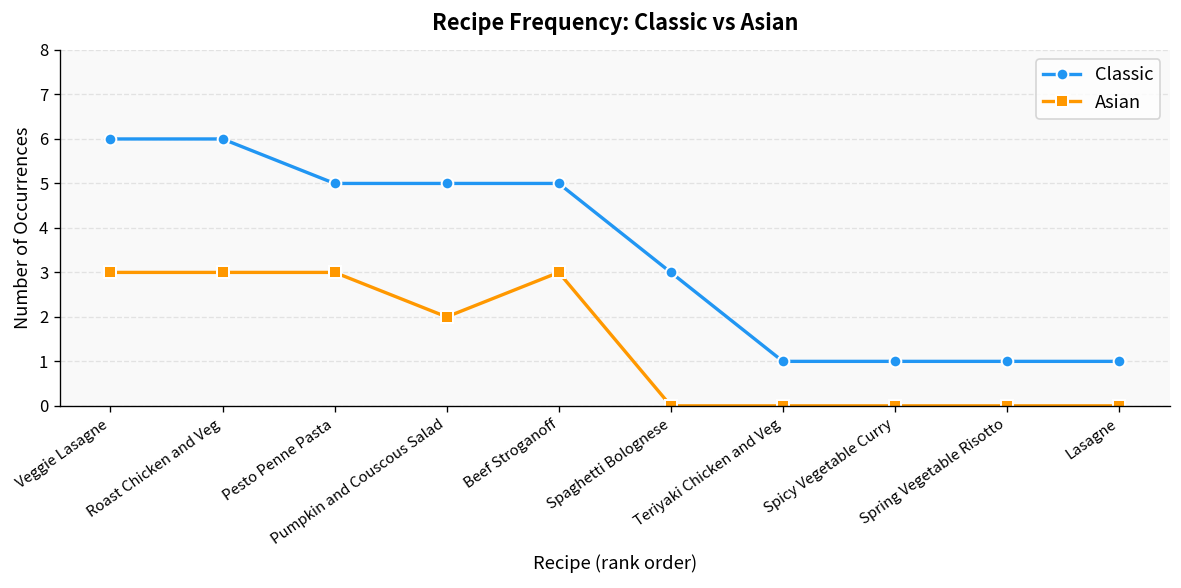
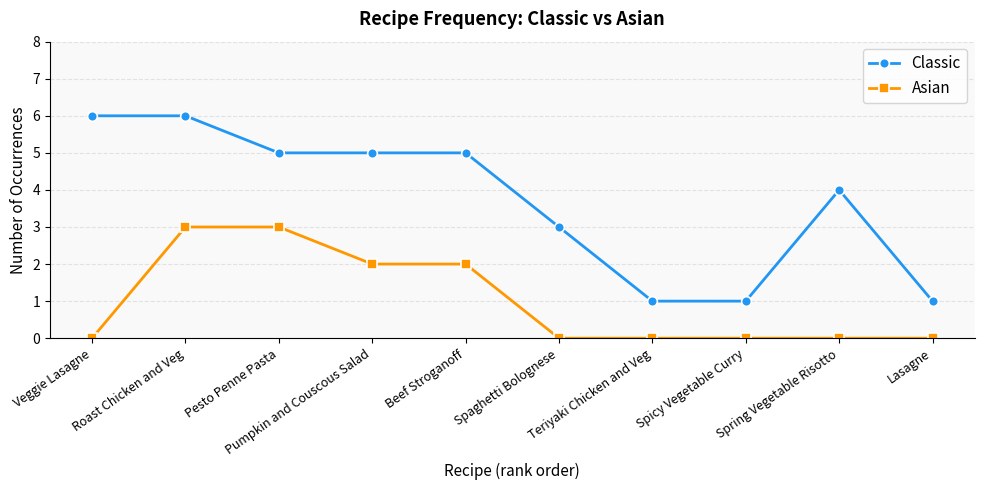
Asian, Veggie Lasagne: 3 -> 0
Asian, Beef Stroganoff: 3 -> 2
Classic, Spring Vegetable Risotto: 1 -> 4
